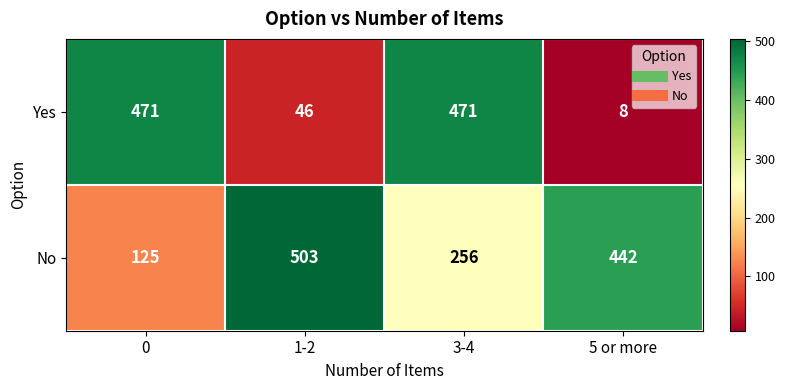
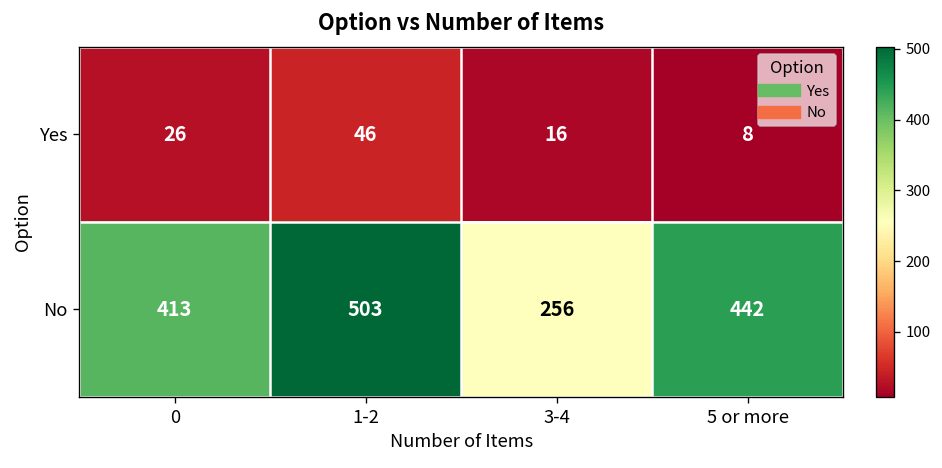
Yes, 0: 471 -> 26
Yes, 3-4: 471 -> 16
No, 0: 125 -> 413
